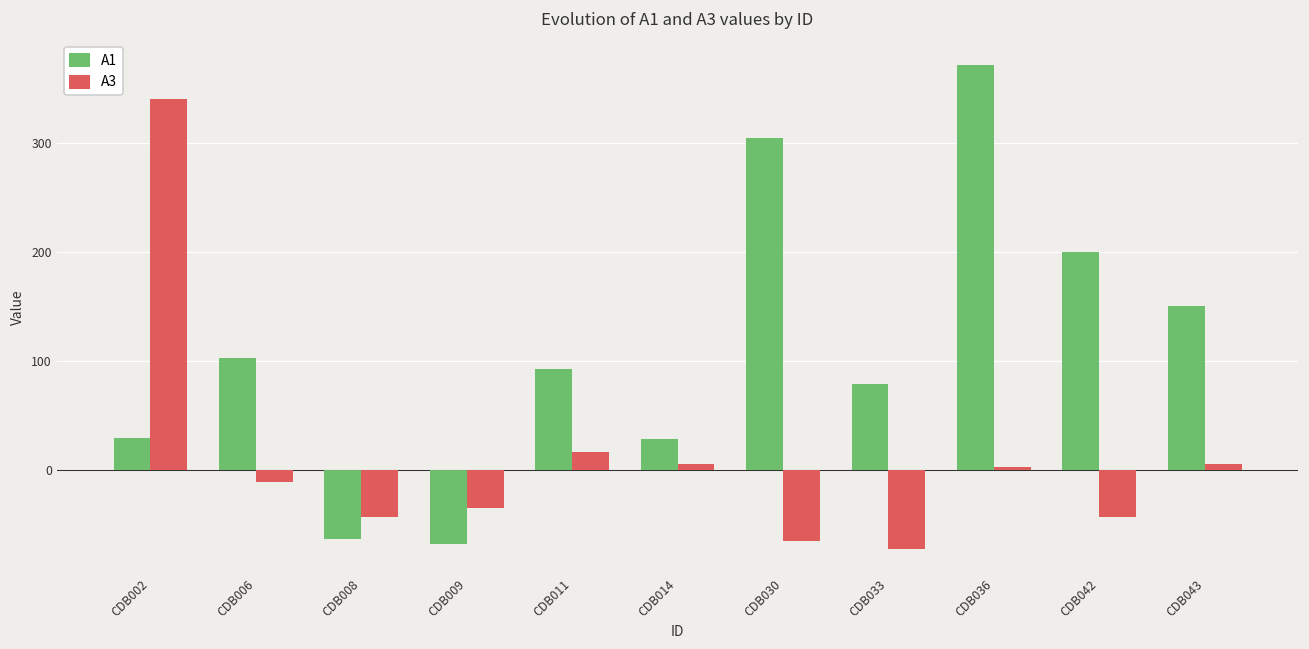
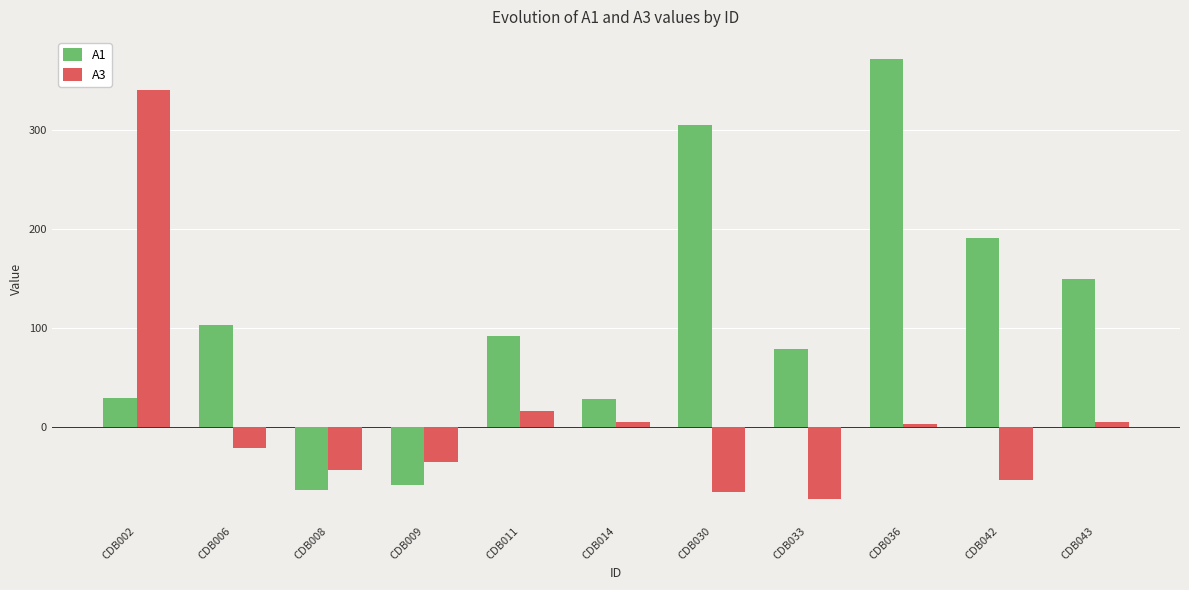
A3, CDB006: -10 -> -20
A1, CDB009: -70 -> -60
A1, CDB042: 200 -> 190
A3, CDB042: -40 -> -50
